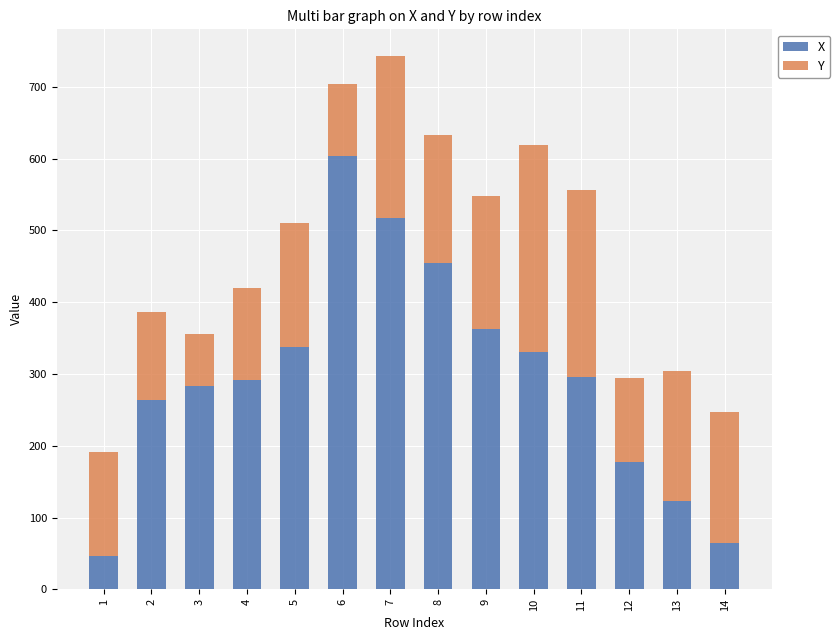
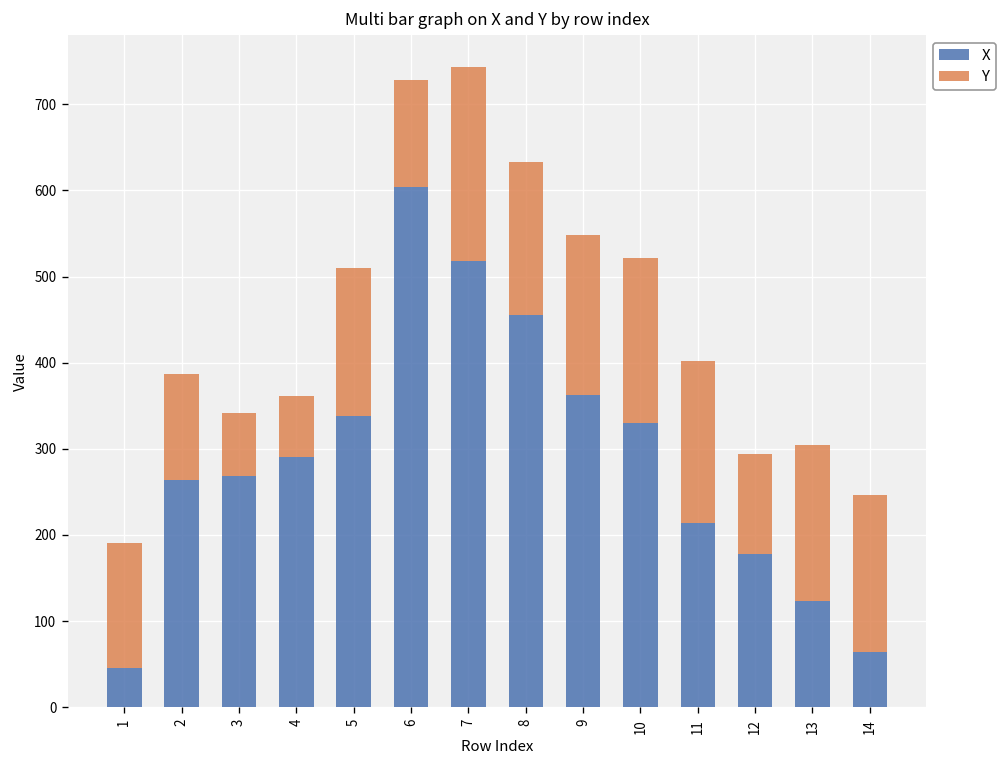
X, 3: 280 -> 270
Y, 4: 130 -> 70
Y, 6: 100 -> 120
Y, 10: 290 -> 190
X, 11: 300 -> 210
Y, 11: 260 -> 190
